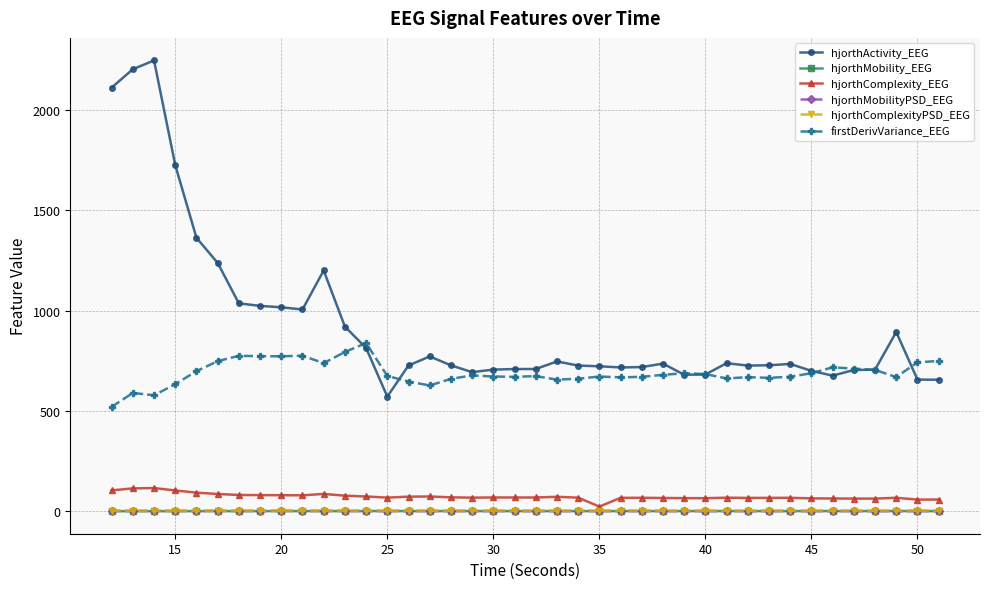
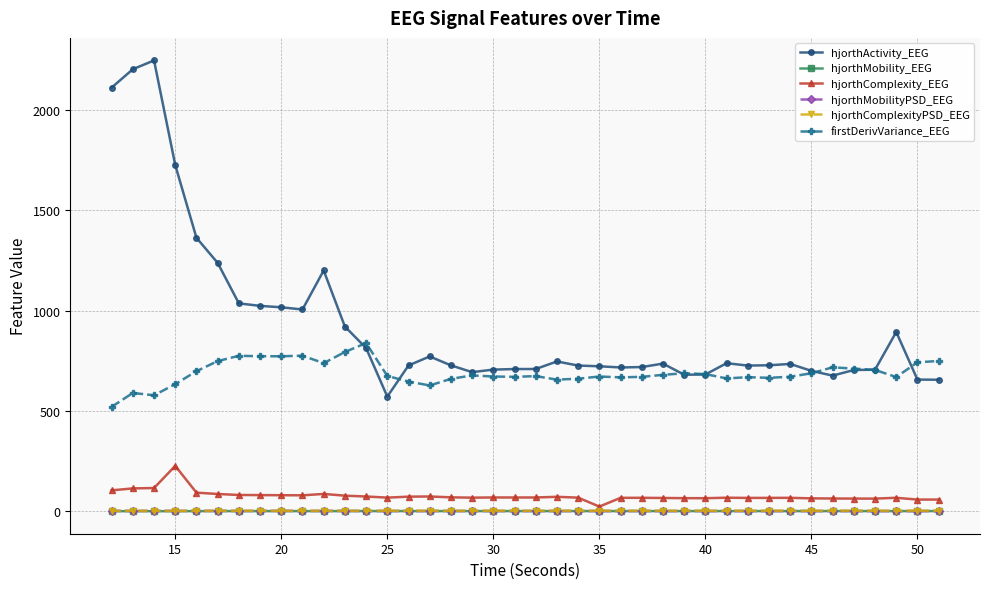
hjorthComplexity_EEG, 15: 100 -> 230
